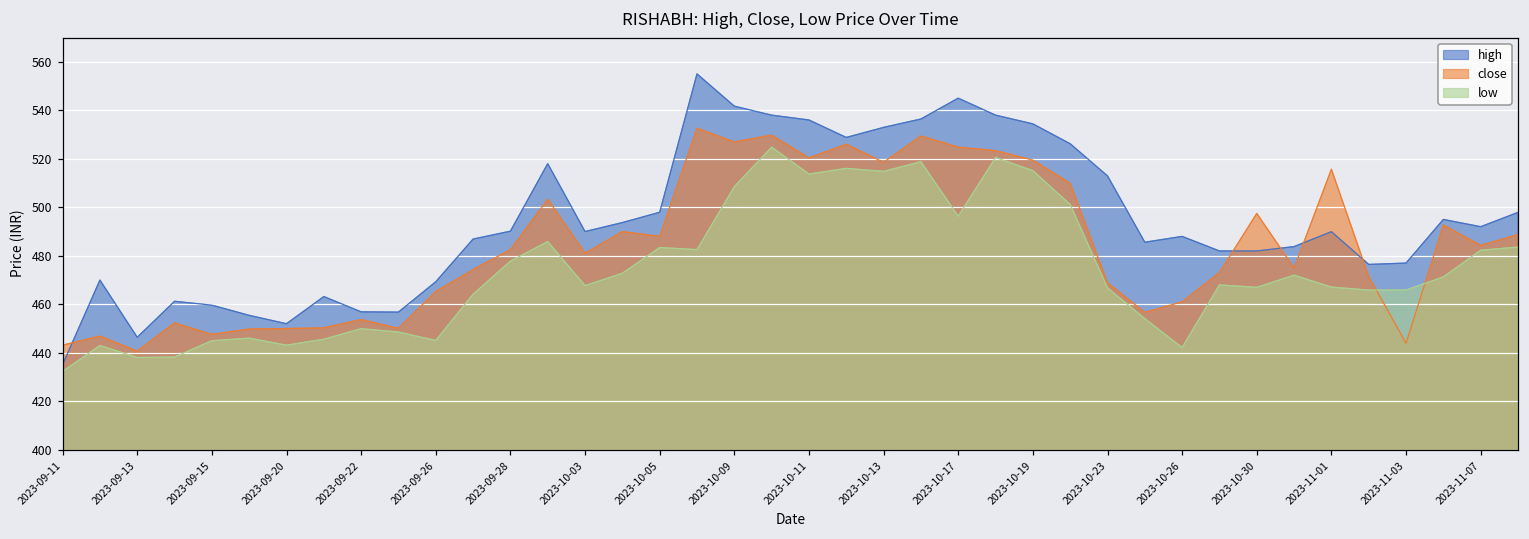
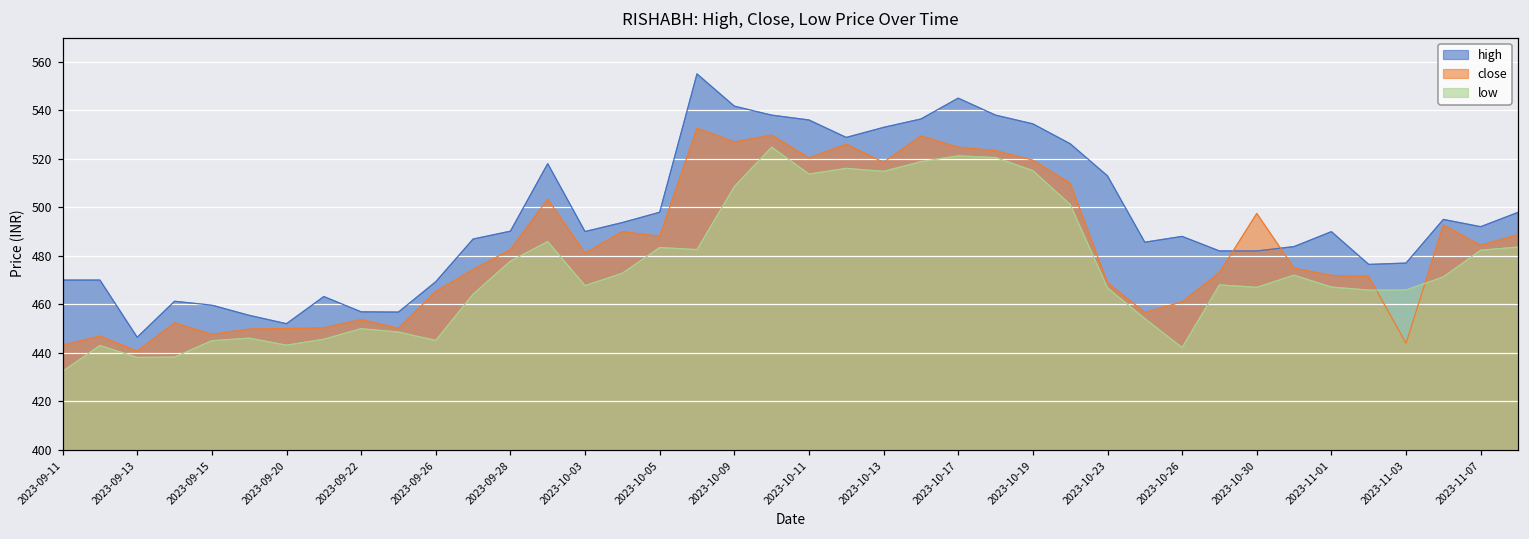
high, 2023-09-11: 435 -> 470
low, 2023-10-17: 496 -> 521
close, 2023-11-01: 516 -> 472
